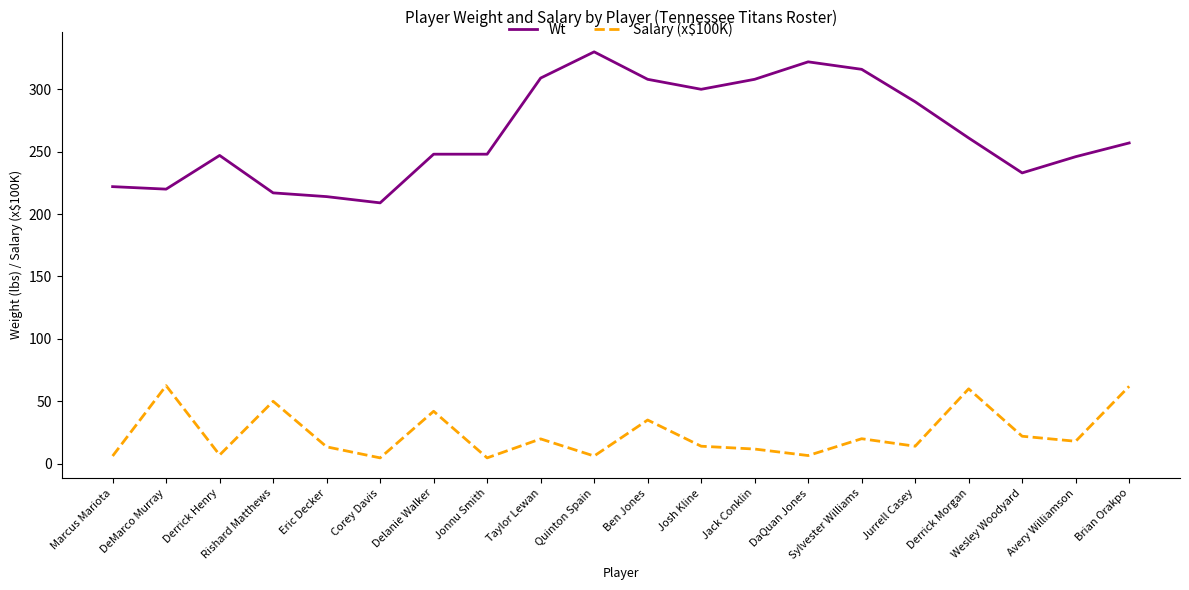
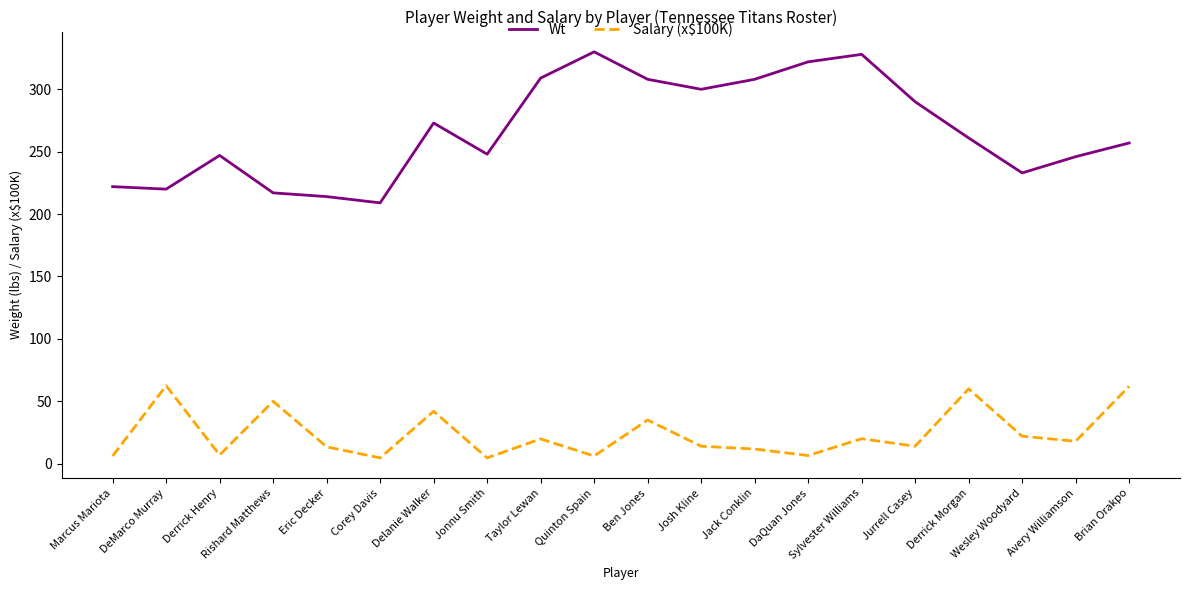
Wt, Delanie Walker: 248 -> 273
Wt, Sylvester Williams: 316 -> 328
